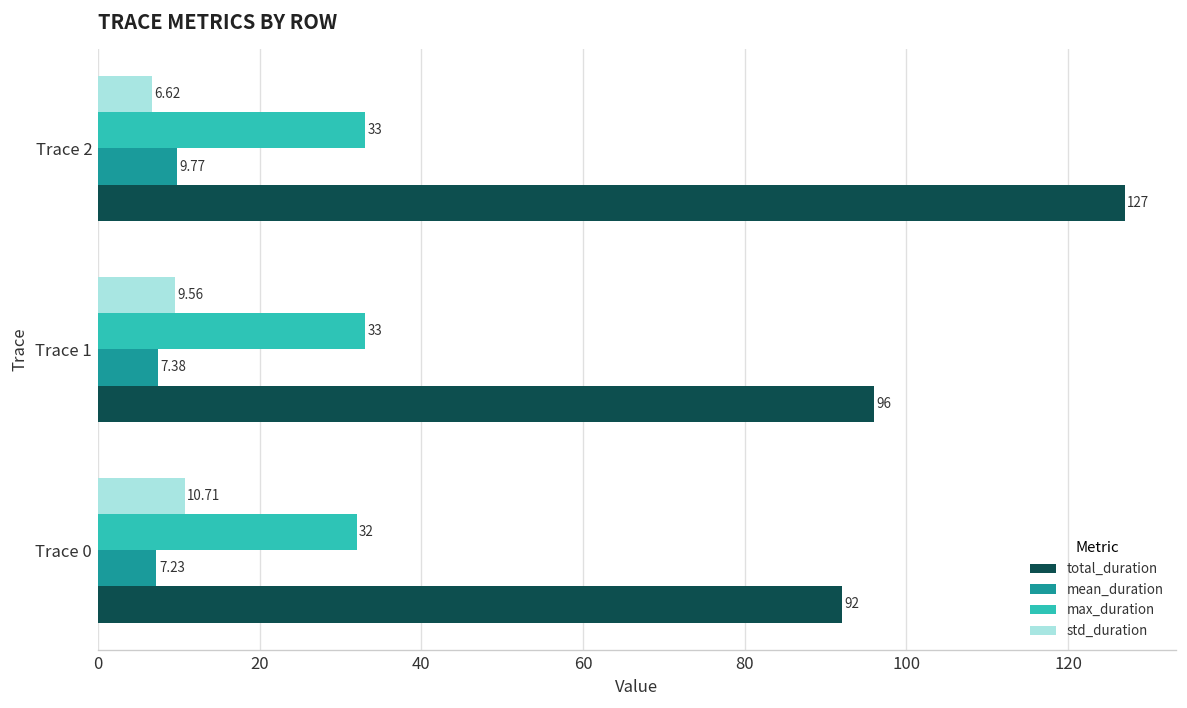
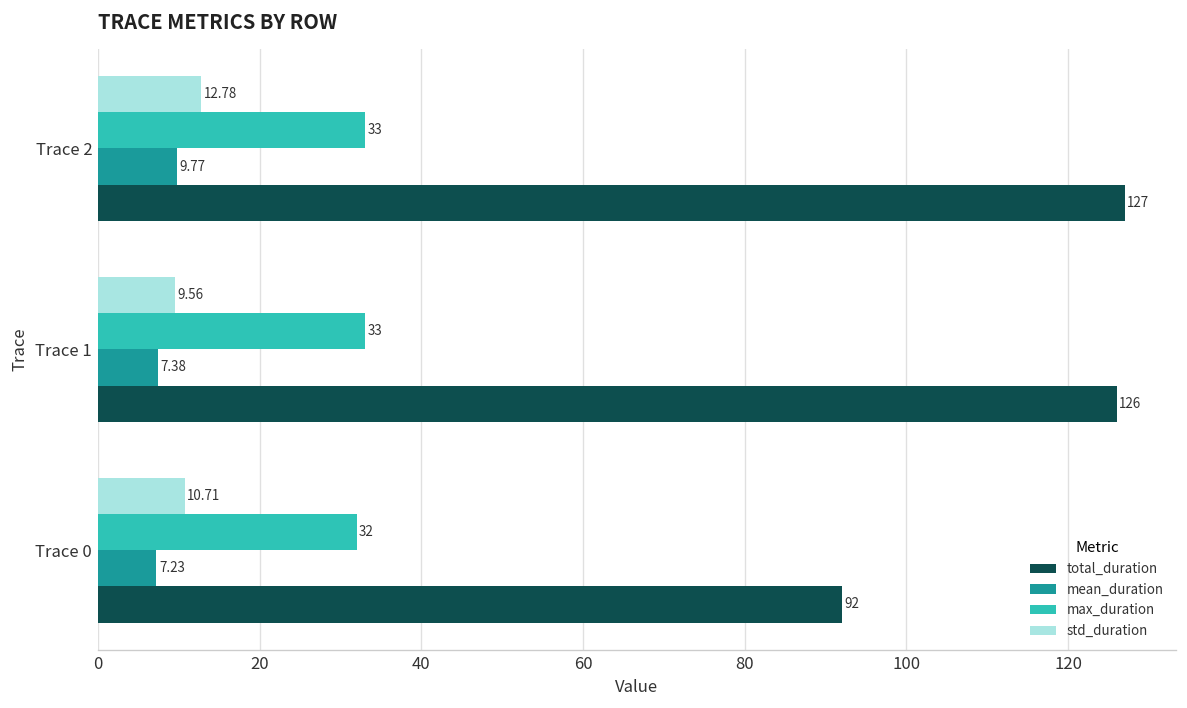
std_duration, Trace 2: 6.62 -> 12.78
total_duration, Trace 1: 96 -> 126
